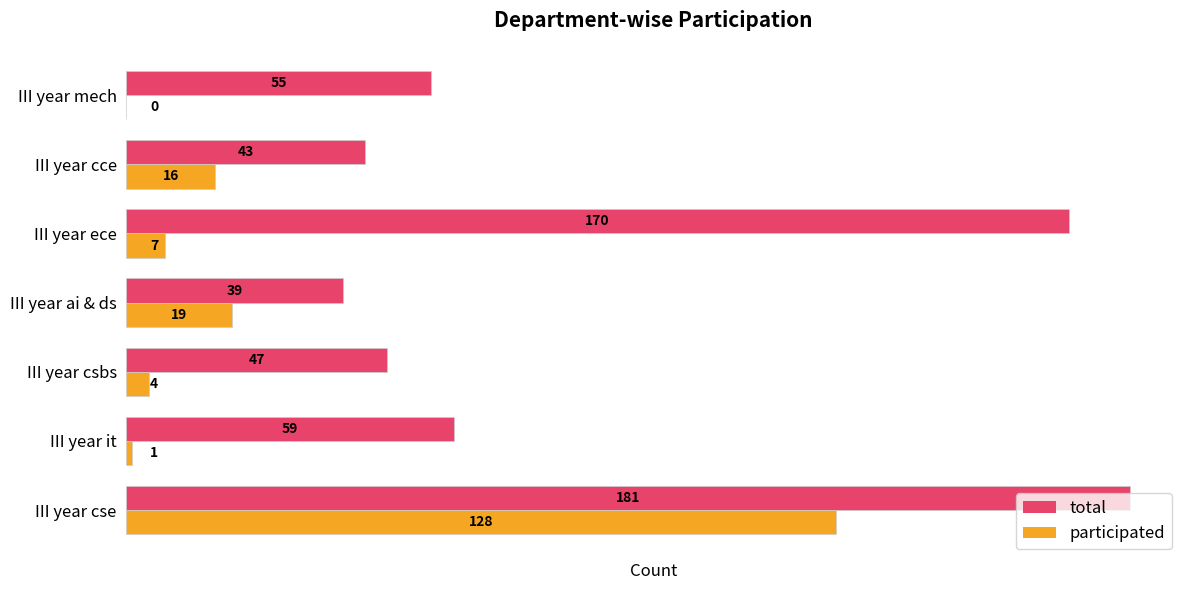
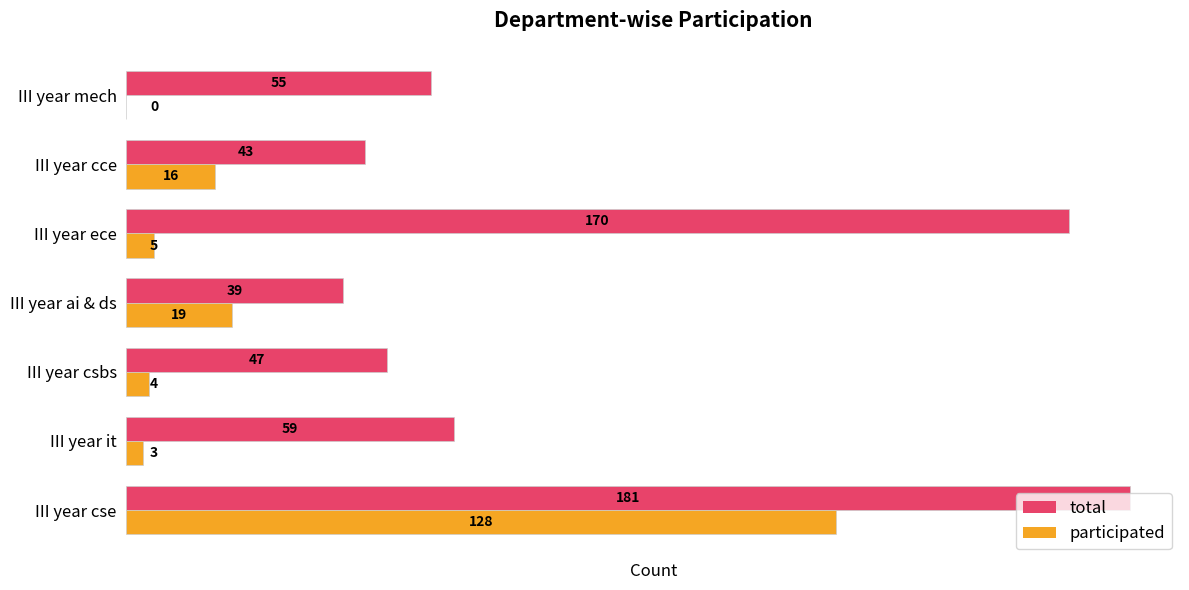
participated, III year ece: 7 -> 5
participated, III year it: 1 -> 3
